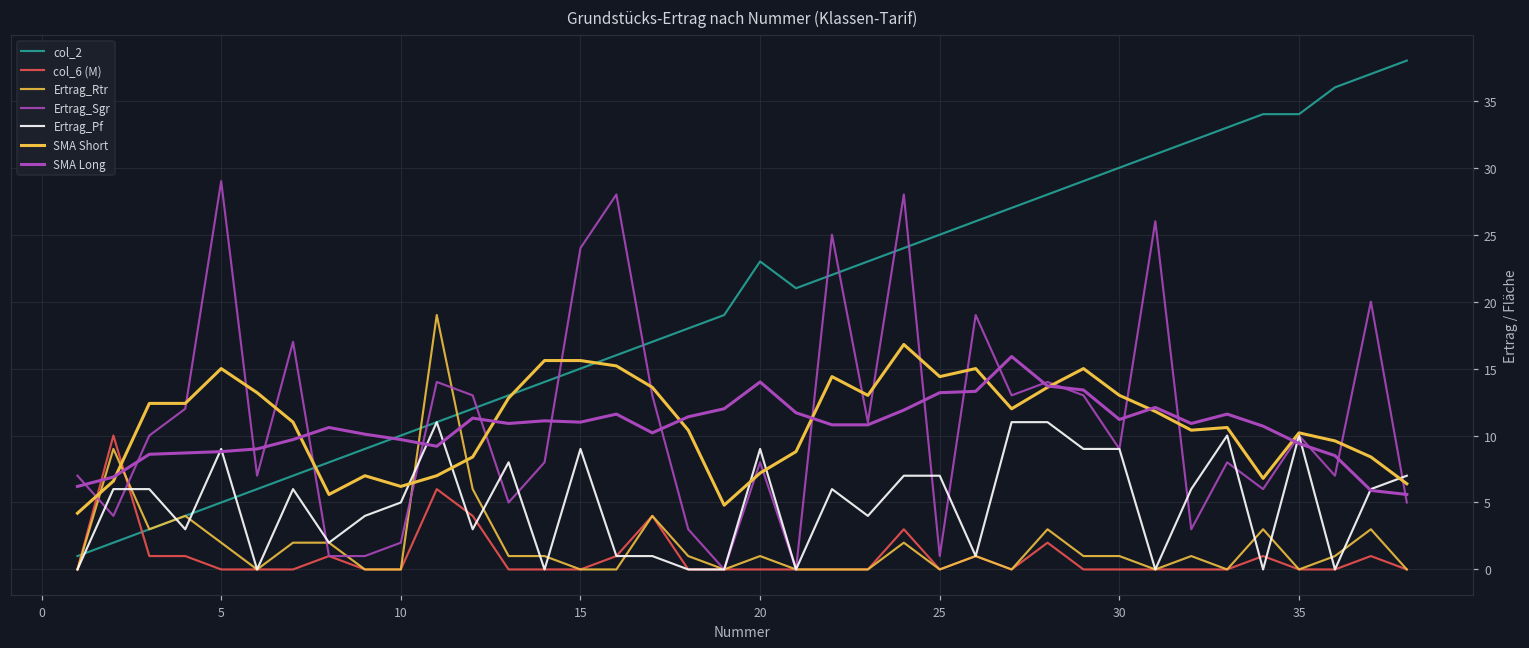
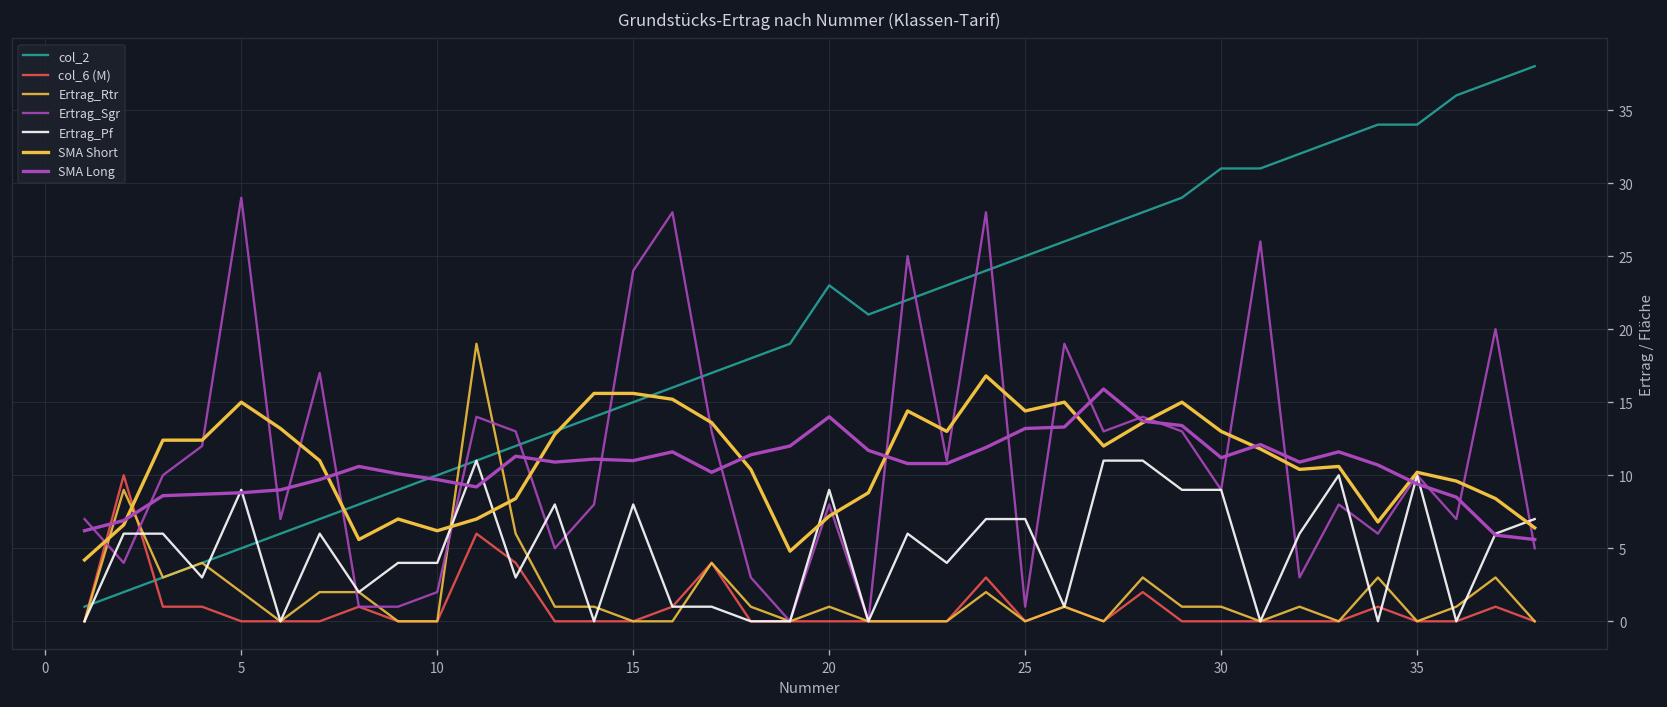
Ertrag_Pf, 10: 5 -> 4
Ertrag_Pf, 15: 9 -> 8
col_2, 30: 30 -> 31
